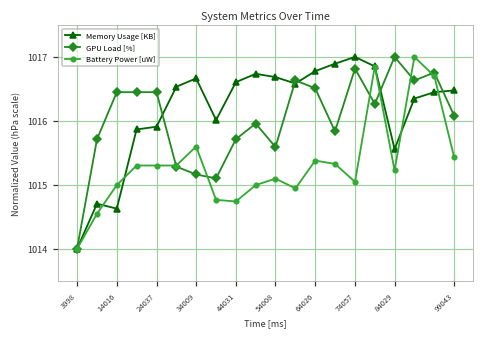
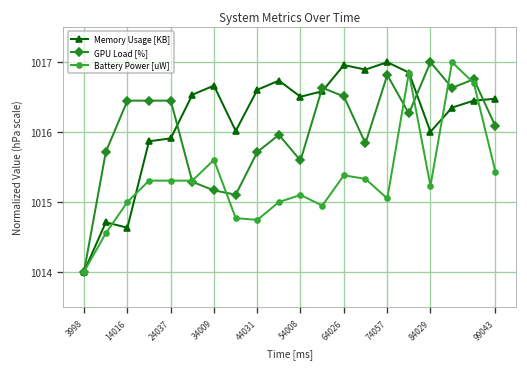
Memory Usage [KB], 54008: 1016.7 -> 1016.5
Memory Usage [KB], 64026: 1016.8 -> 1017.0
Memory Usage [KB], 84029: 1015.6 -> 1016.0
